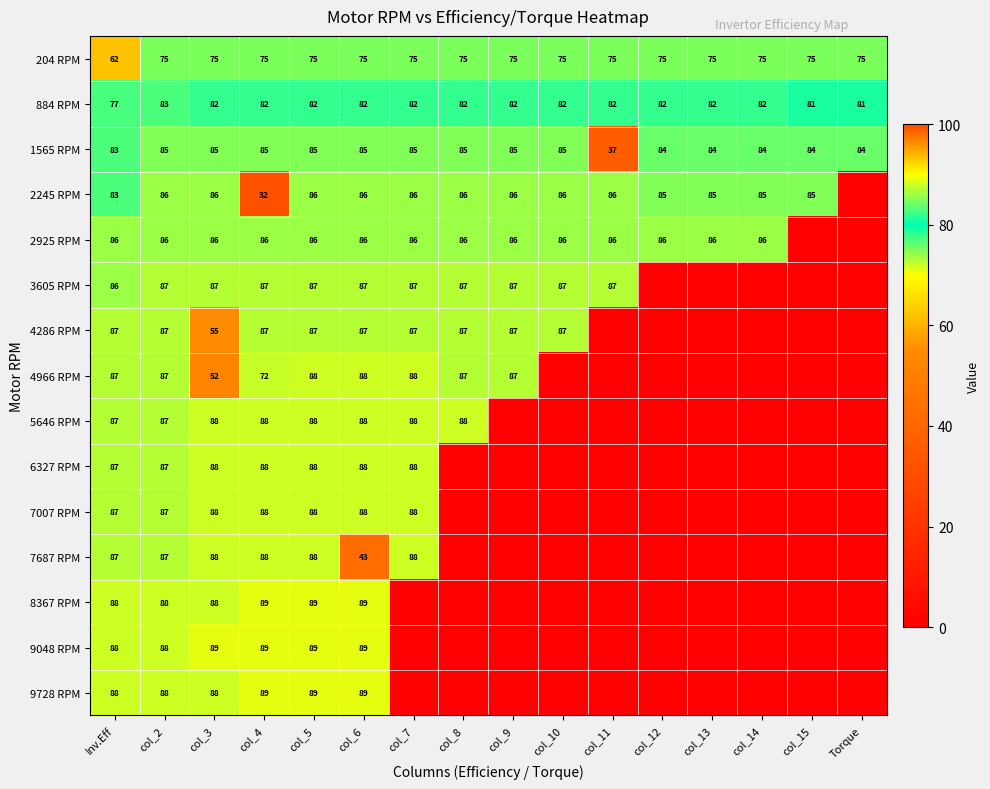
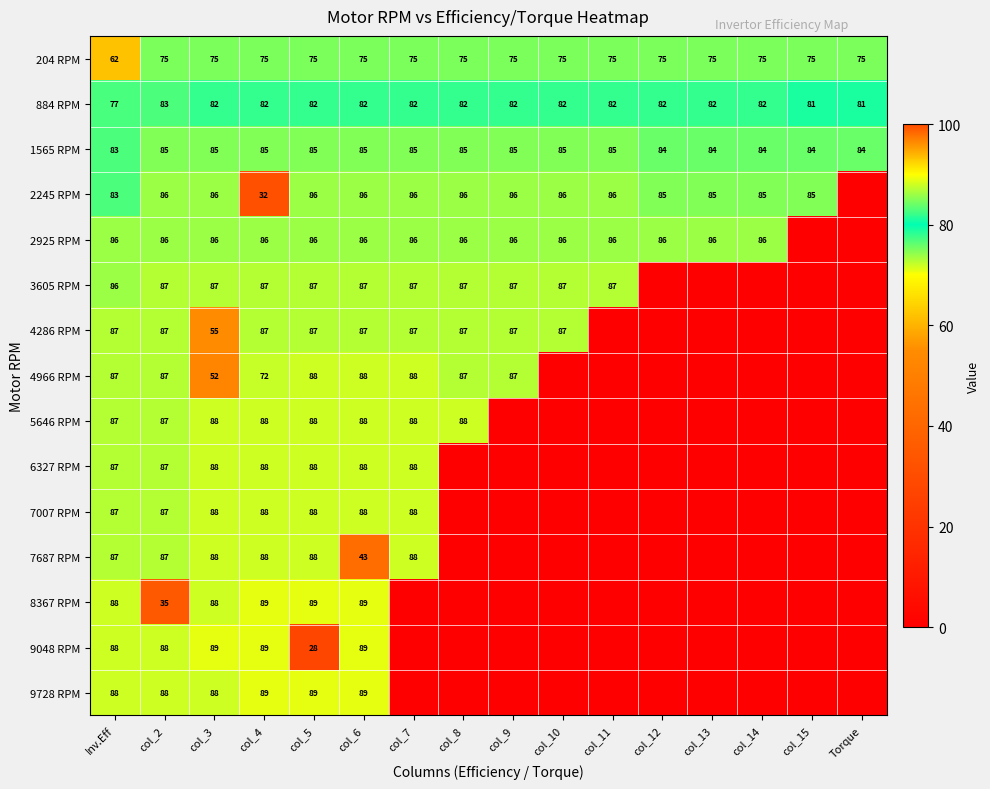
1565 RPM, col_11: 37 -> 85
8367 RPM, col_2: 88 -> 35
9048 RPM, col_5: 89 -> 28
